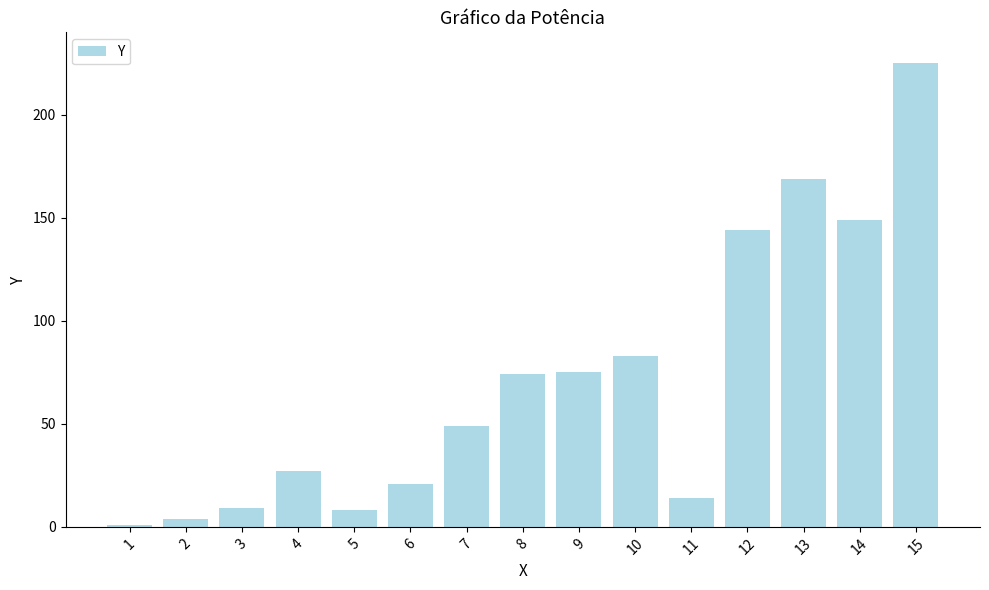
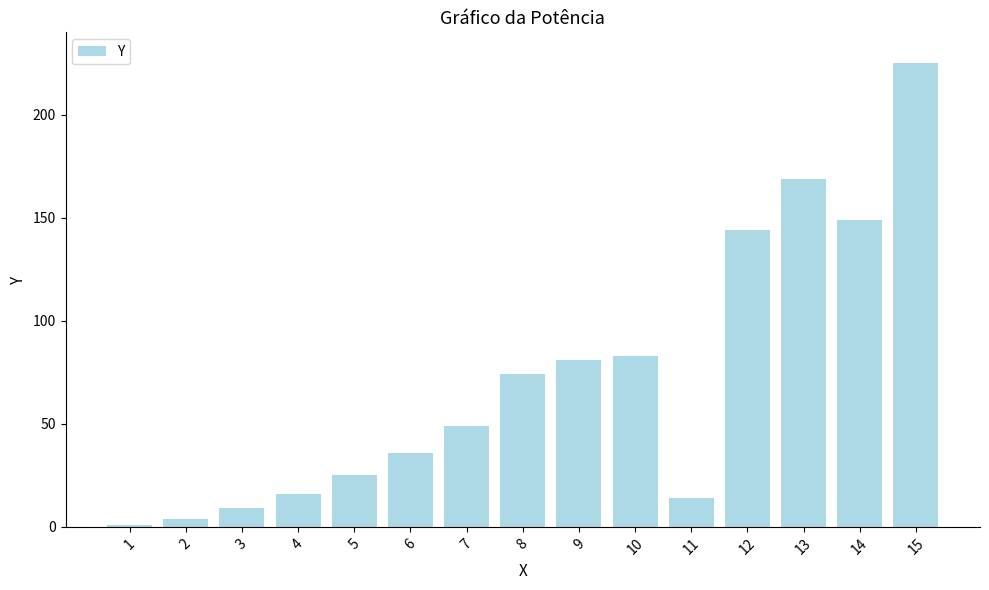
4: 27 -> 16
5: 8 -> 25
6: 21 -> 36
9: 75 -> 81
